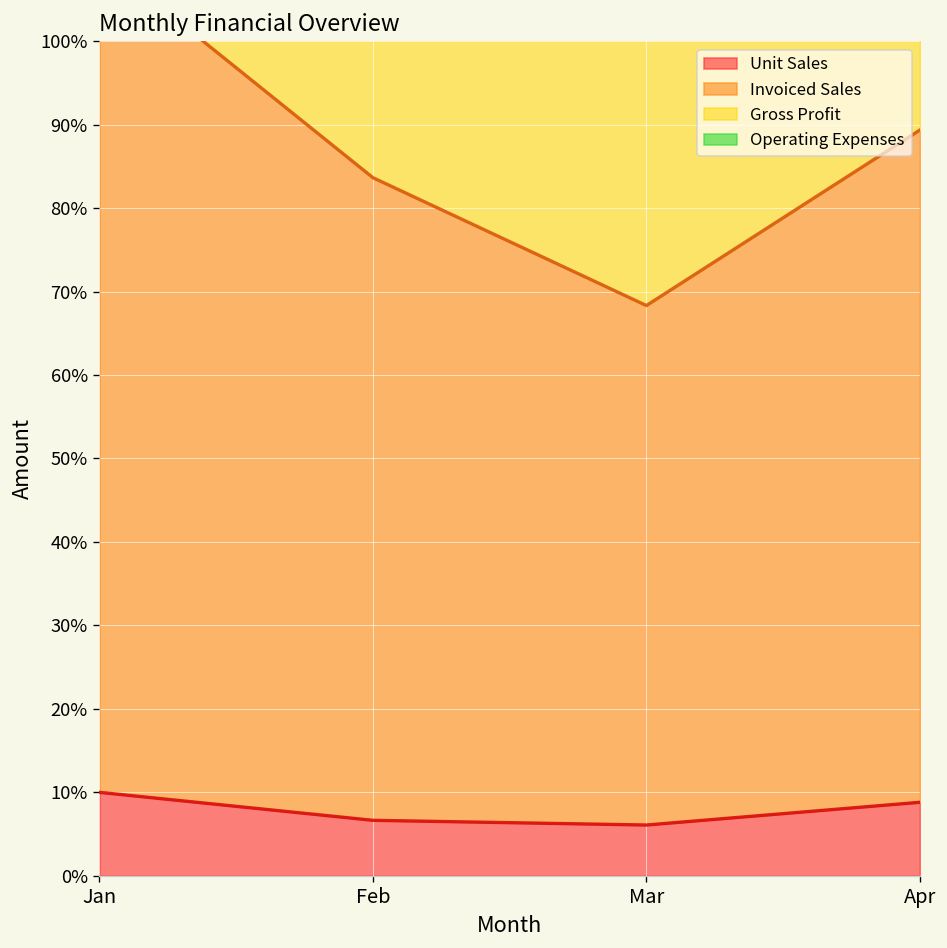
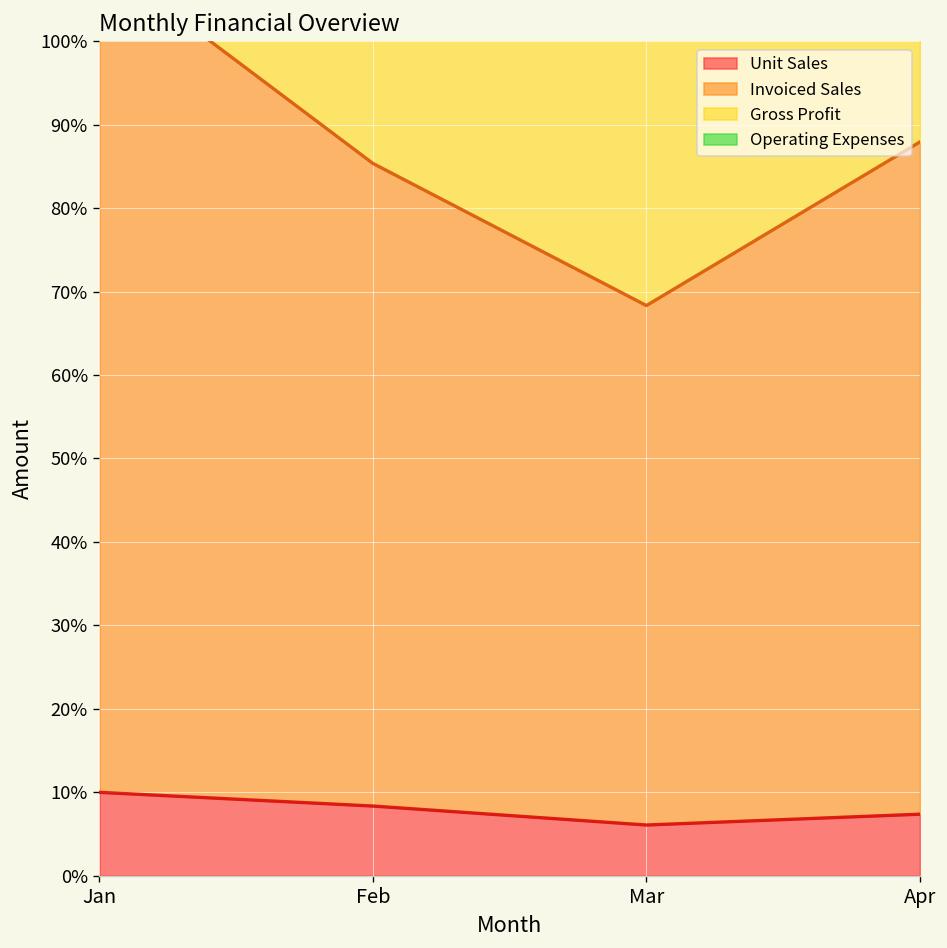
Unit Sales, Feb: 7% -> 8%
Unit Sales, Apr: 9% -> 7%
